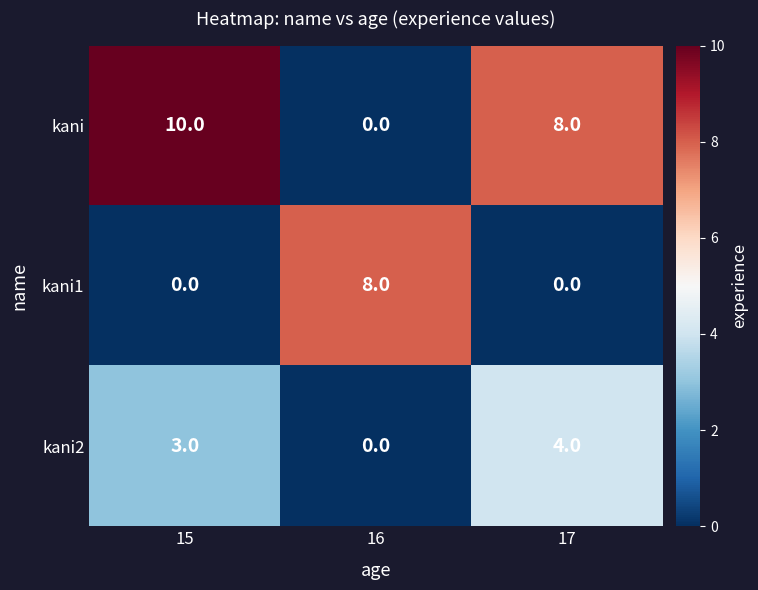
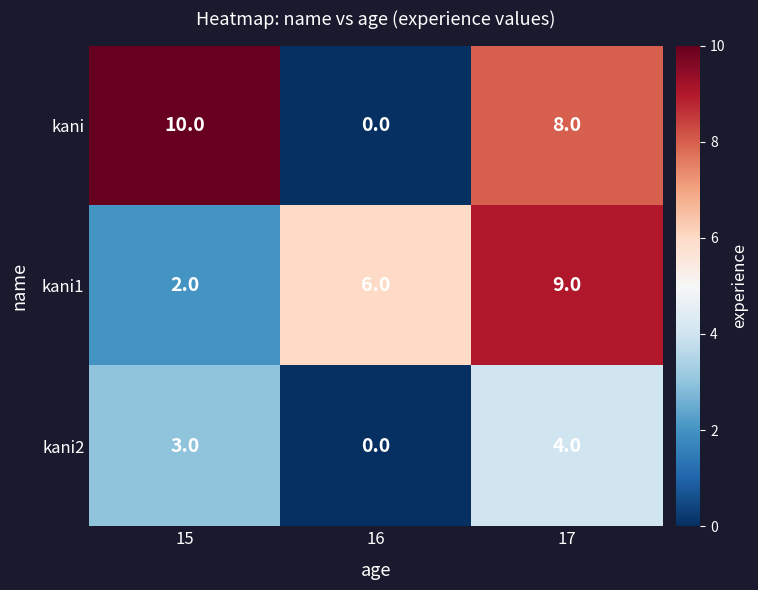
kani1, 15: 0.0 -> 2.0
kani1, 16: 8.0 -> 6.0
kani1, 17: 0.0 -> 9.0
